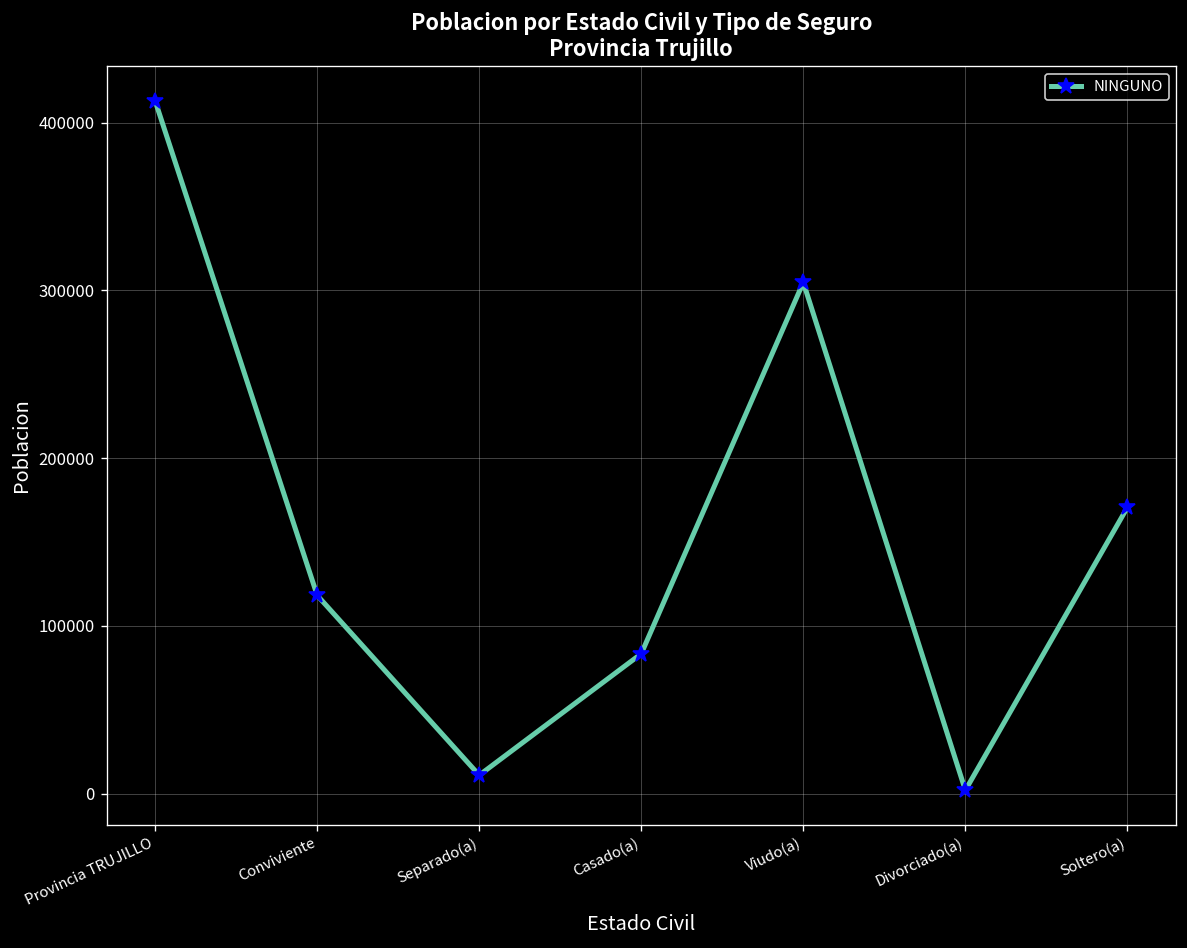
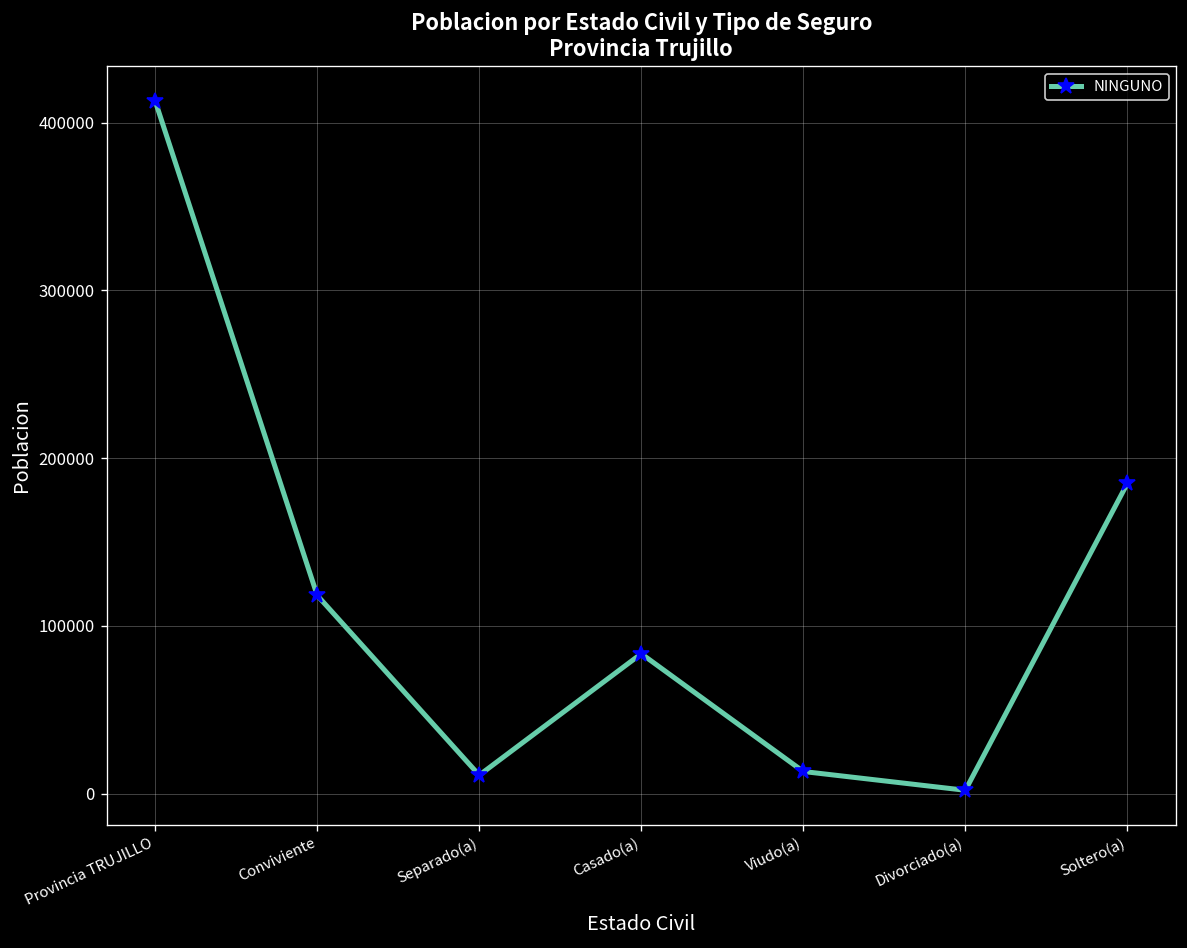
Viudo(a): 305000 -> 13000
Soltero(a): 171000 -> 185000
